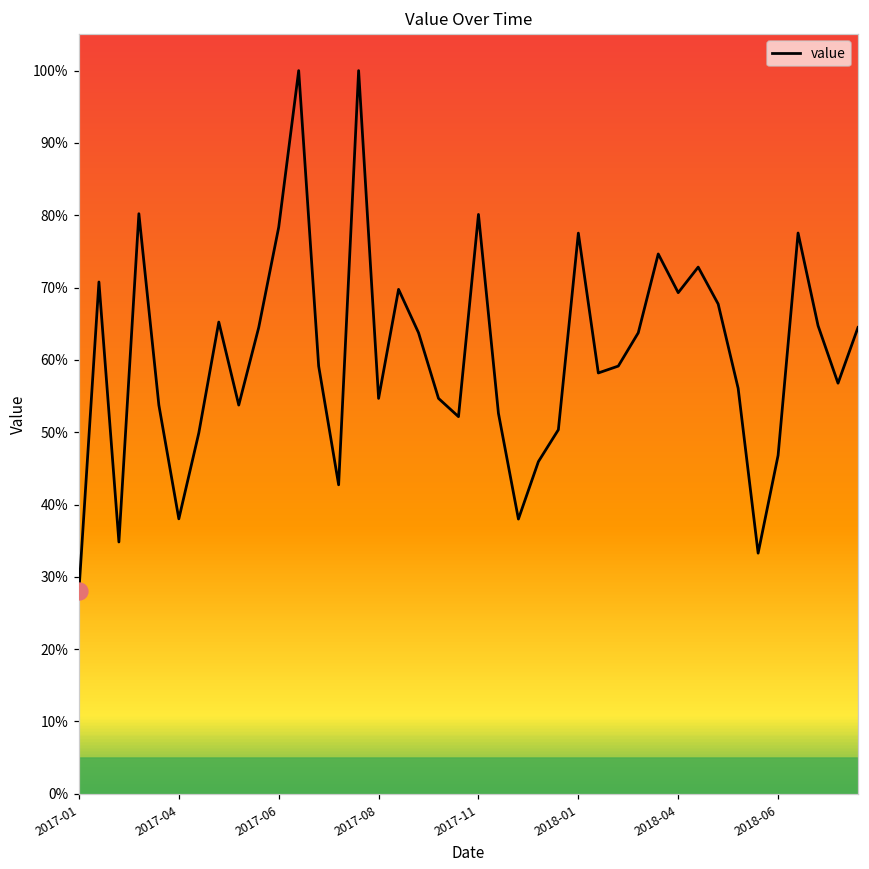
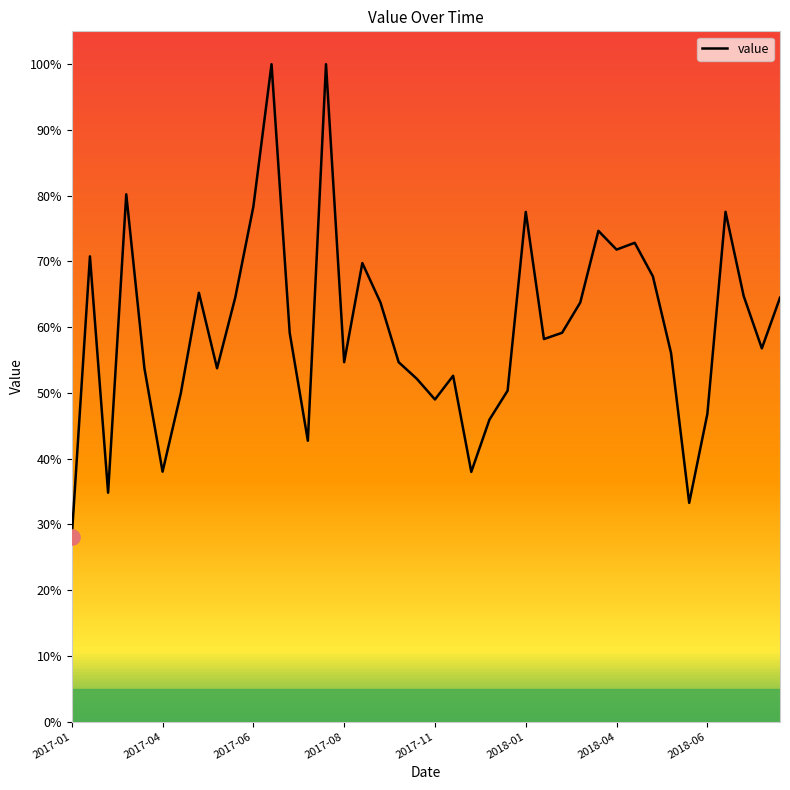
value, 2017-11: 80% -> 49%
value, 2018-04: 69% -> 72%
